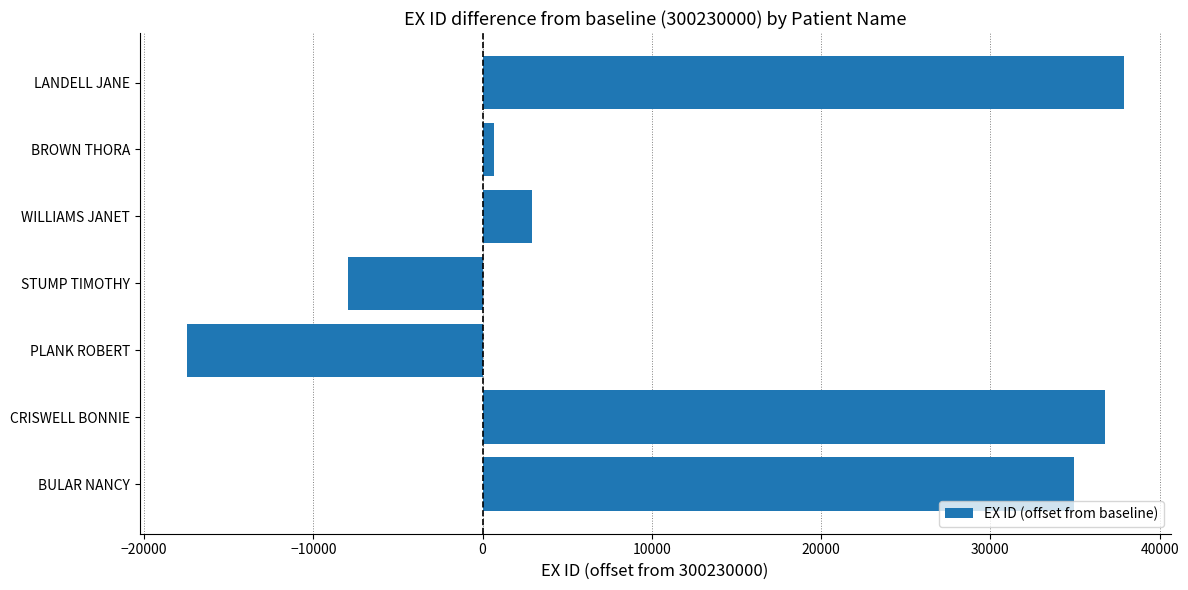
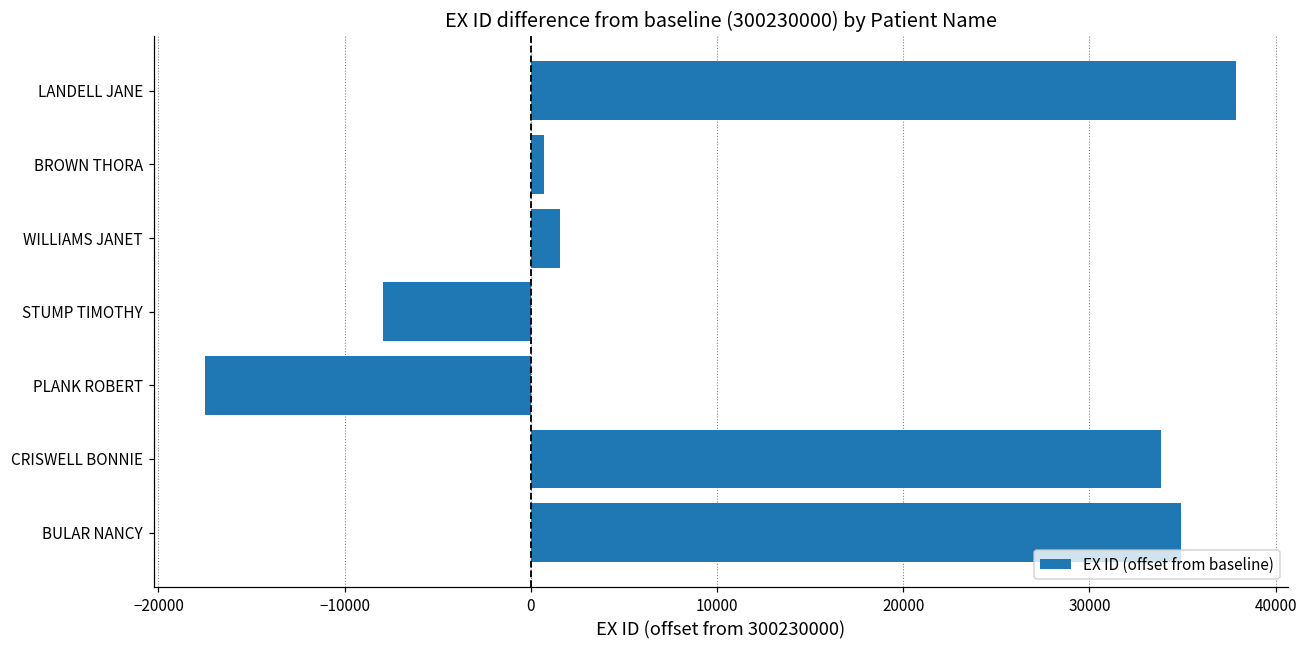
WILLIAMS JANET: 2900 -> 1600
CRISWELL BONNIE: 36800 -> 33900
